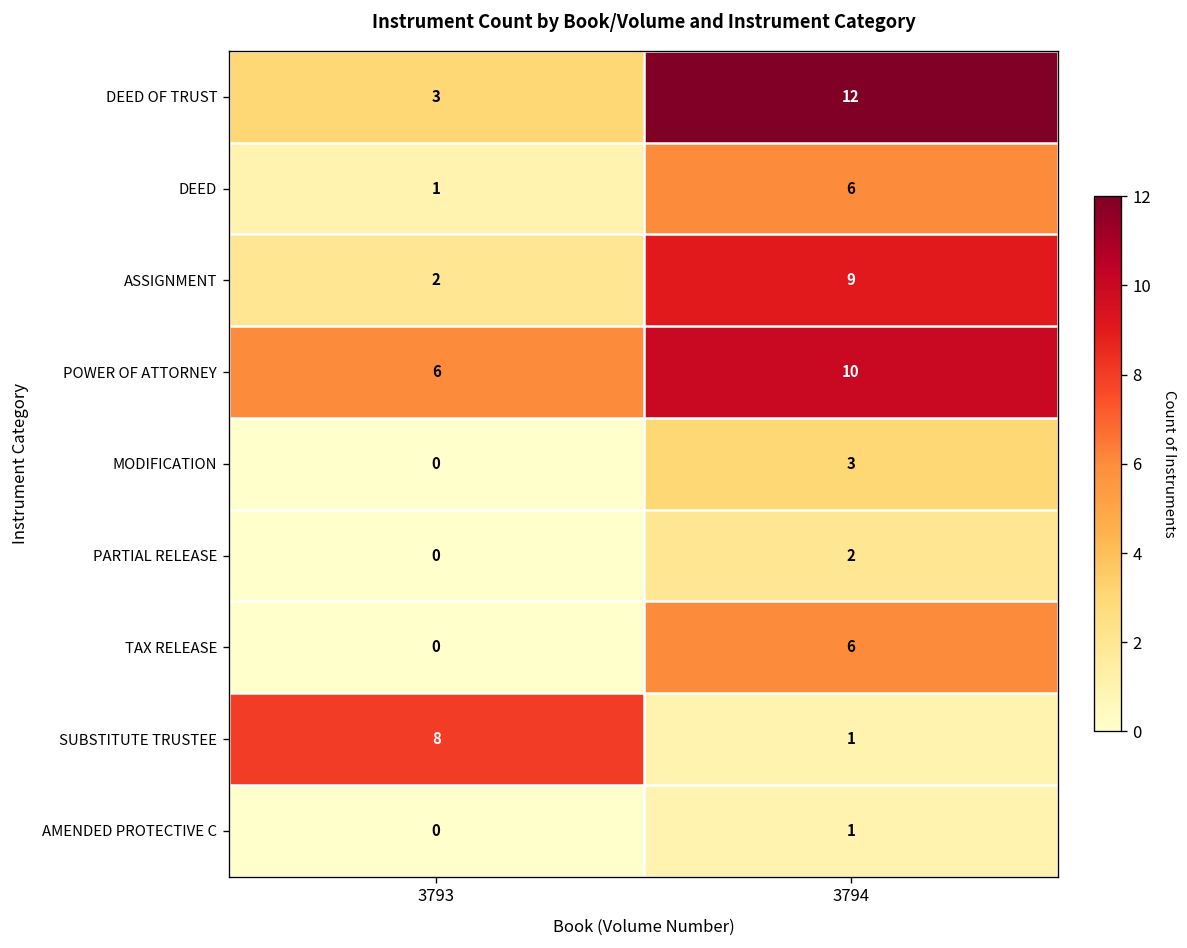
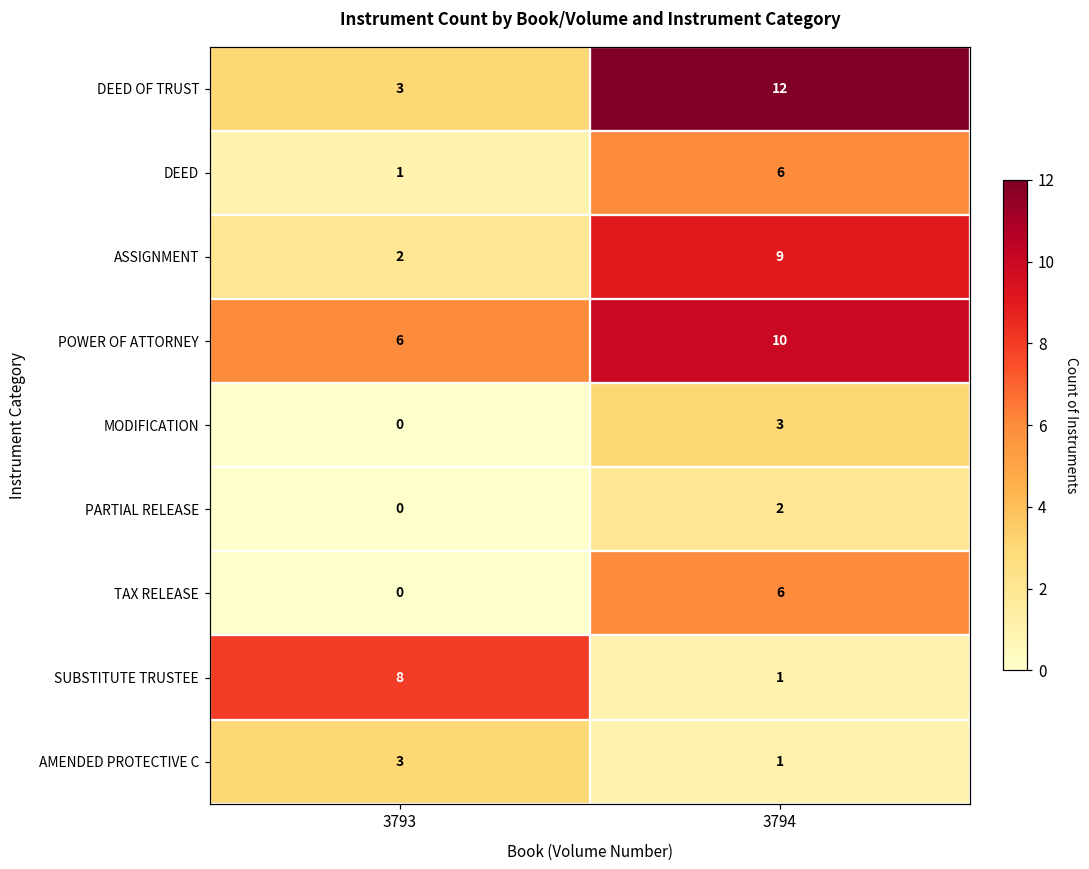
AMENDED PROTECTIVE C, 3793: 0 -> 3
